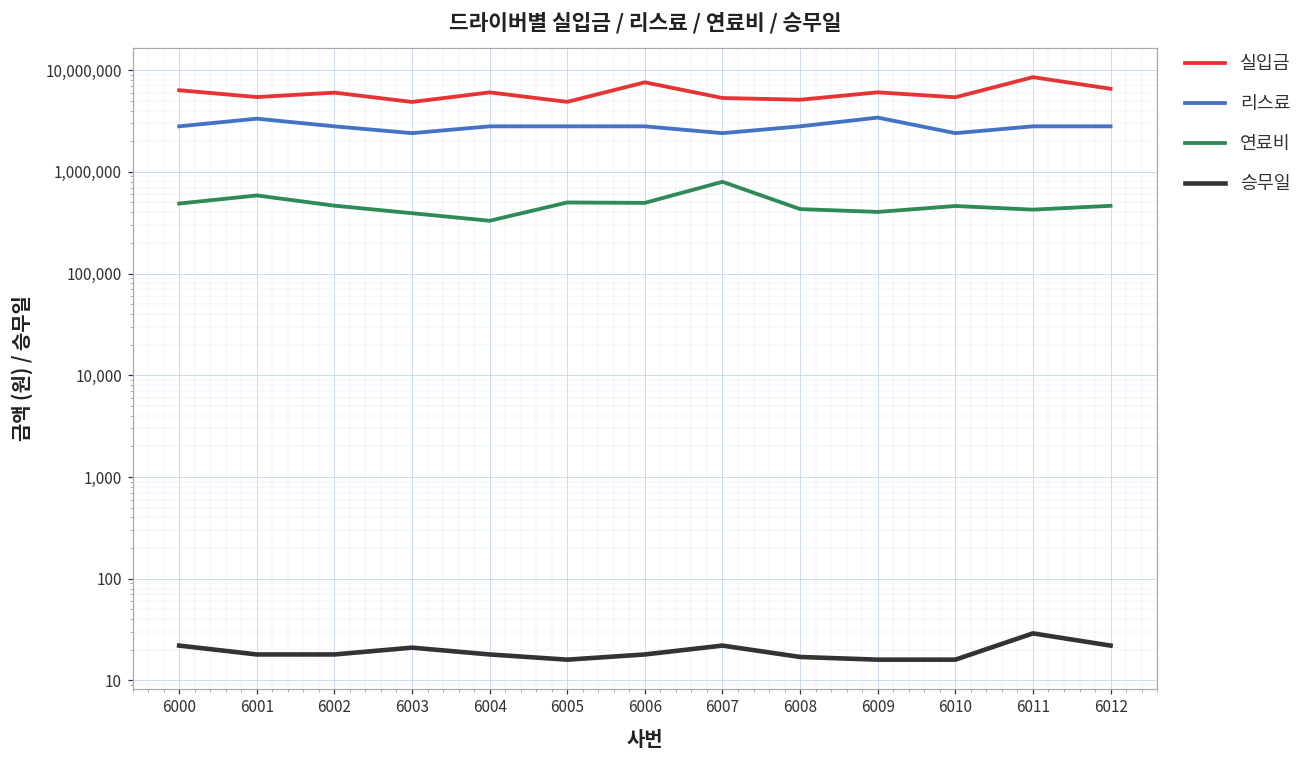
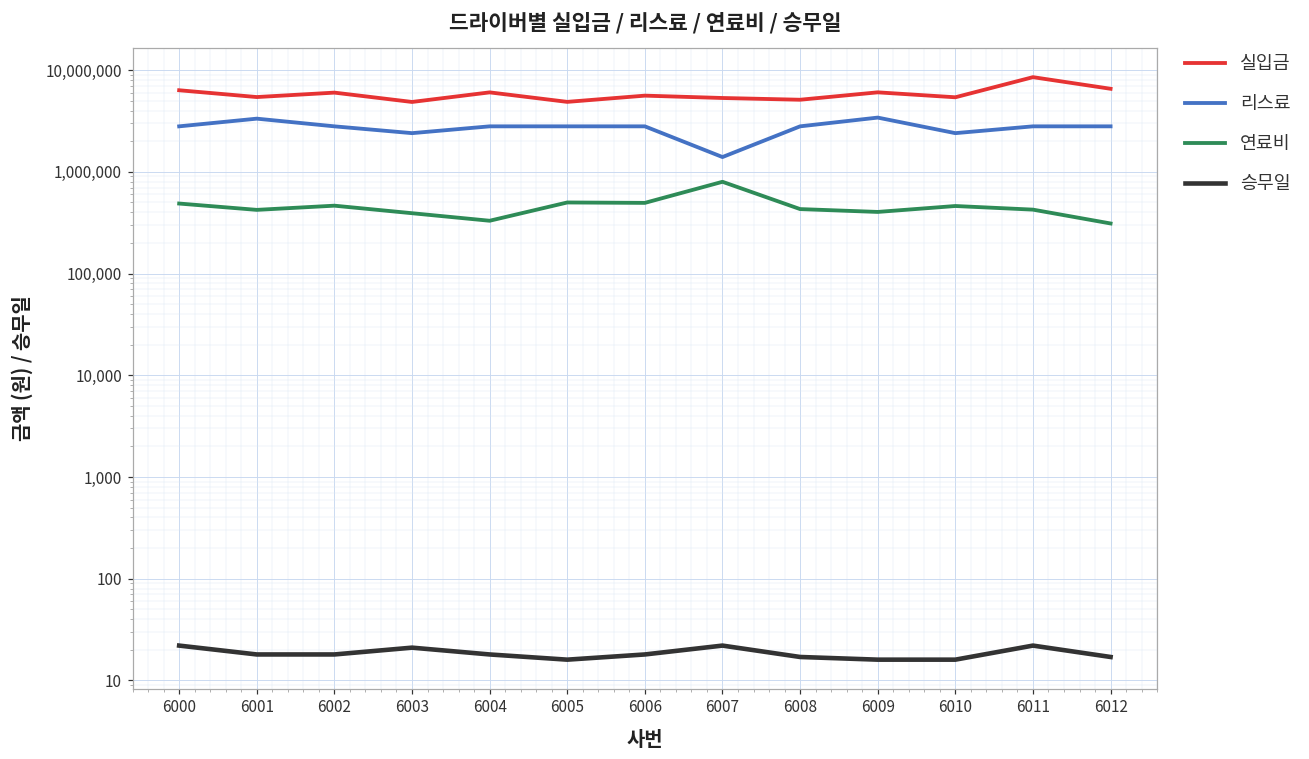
연료비, 6001: 600,000 -> 400,000
실입금, 6006: 8,000,000 -> 6,000,000
리스료, 6007: 2,400,000 -> 1,400,000
승무일, 6011: 29 -> 22
연료비, 6012: 500,000 -> 310,000
승무일, 6012: 22 -> 17
